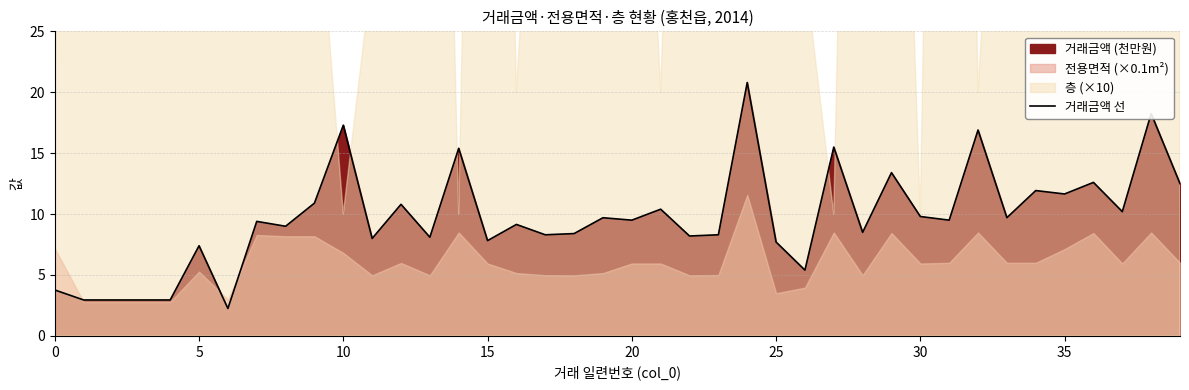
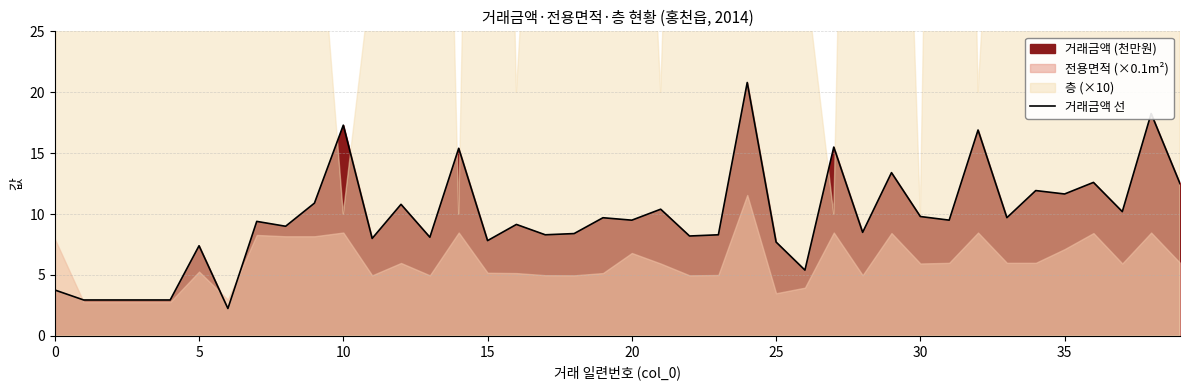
전용면적 (×0.1m²), 0: 7.2 -> 8.0
전용면적 (×0.1m²), 10: 6.8 -> 8.5
전용면적 (×0.1m²), 15: 5.9 -> 5.2
전용면적 (×0.1m²), 20: 5.9 -> 6.8
